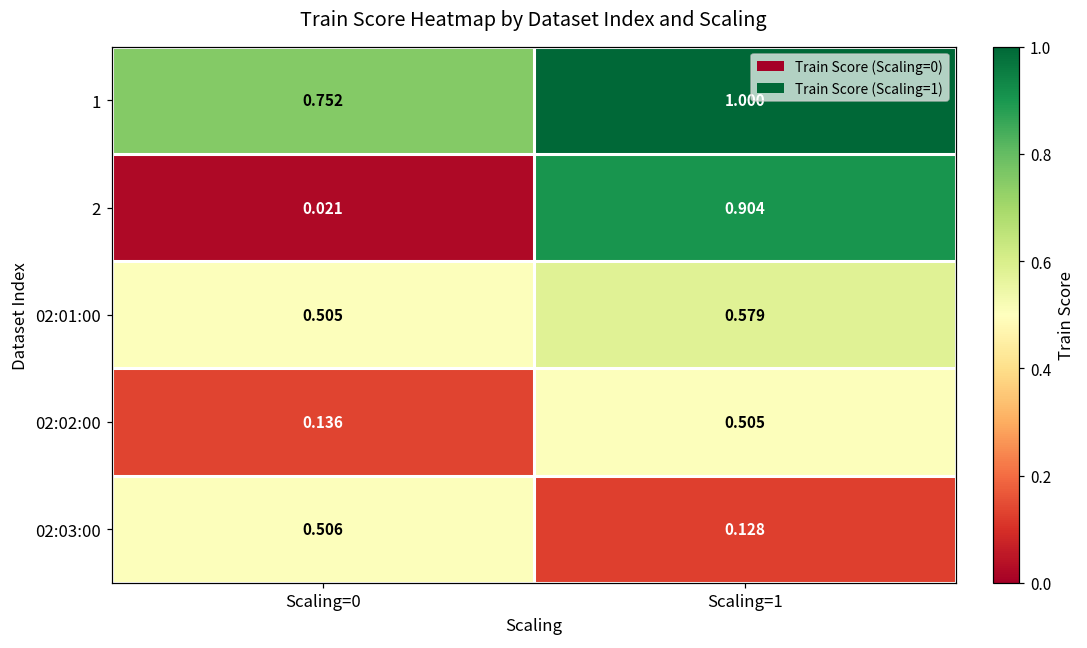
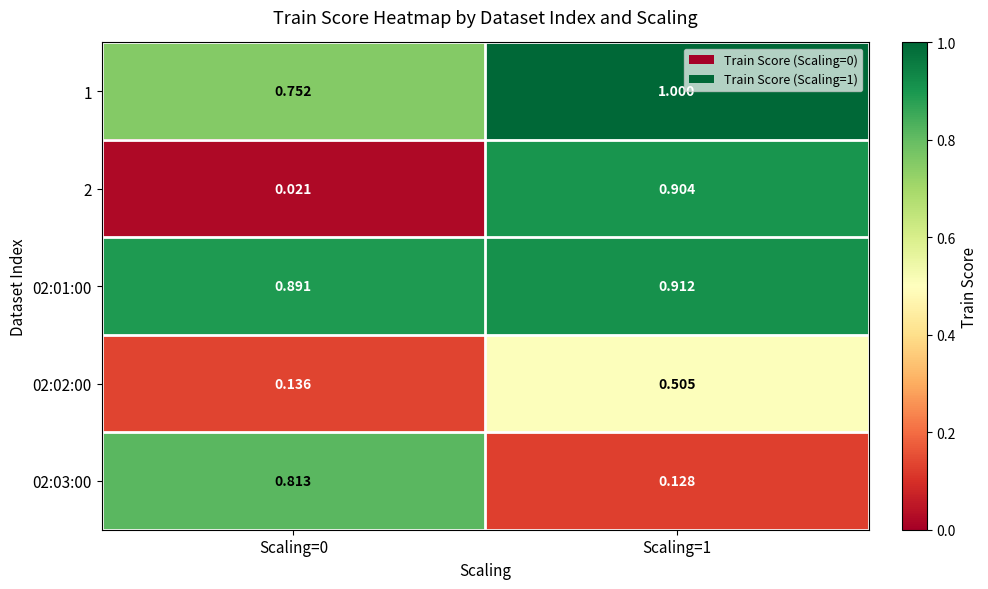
02:01:00, Scaling=0: 0.505 -> 0.891
02:01:00, Scaling=1: 0.579 -> 0.912
02:03:00, Scaling=0: 0.506 -> 0.813
